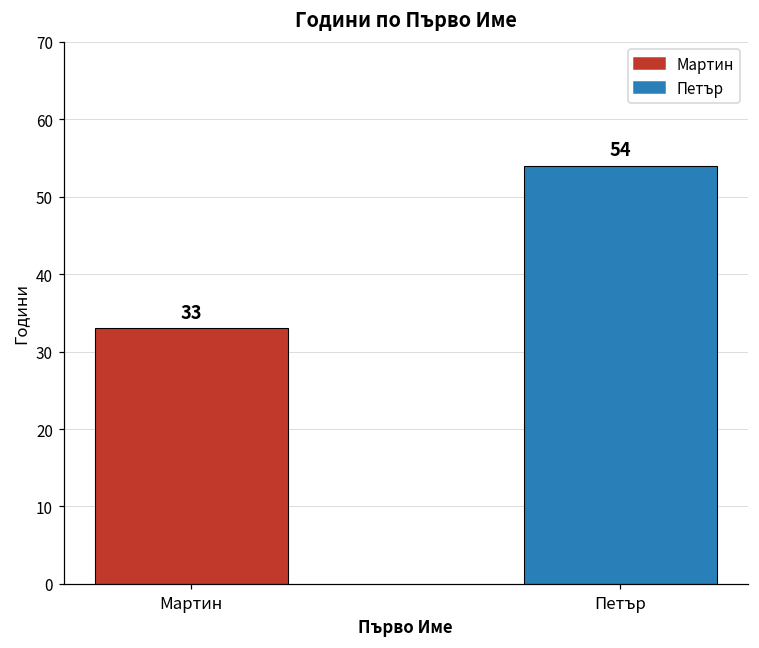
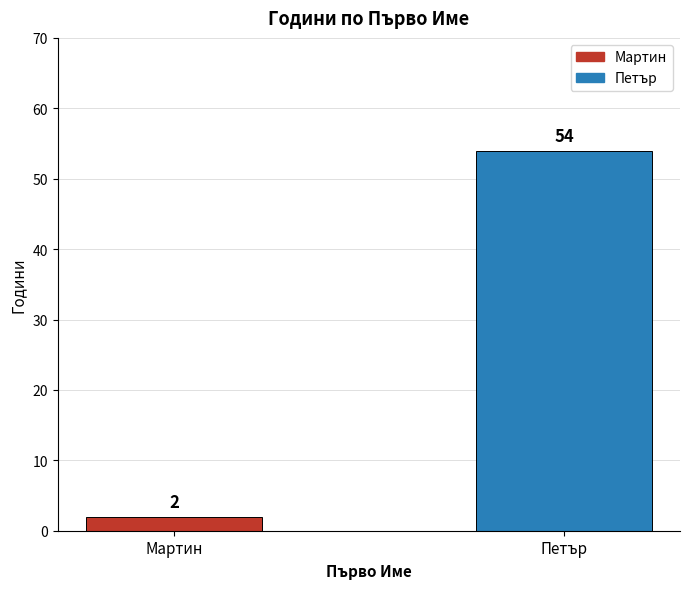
Мартин: 33 -> 2
